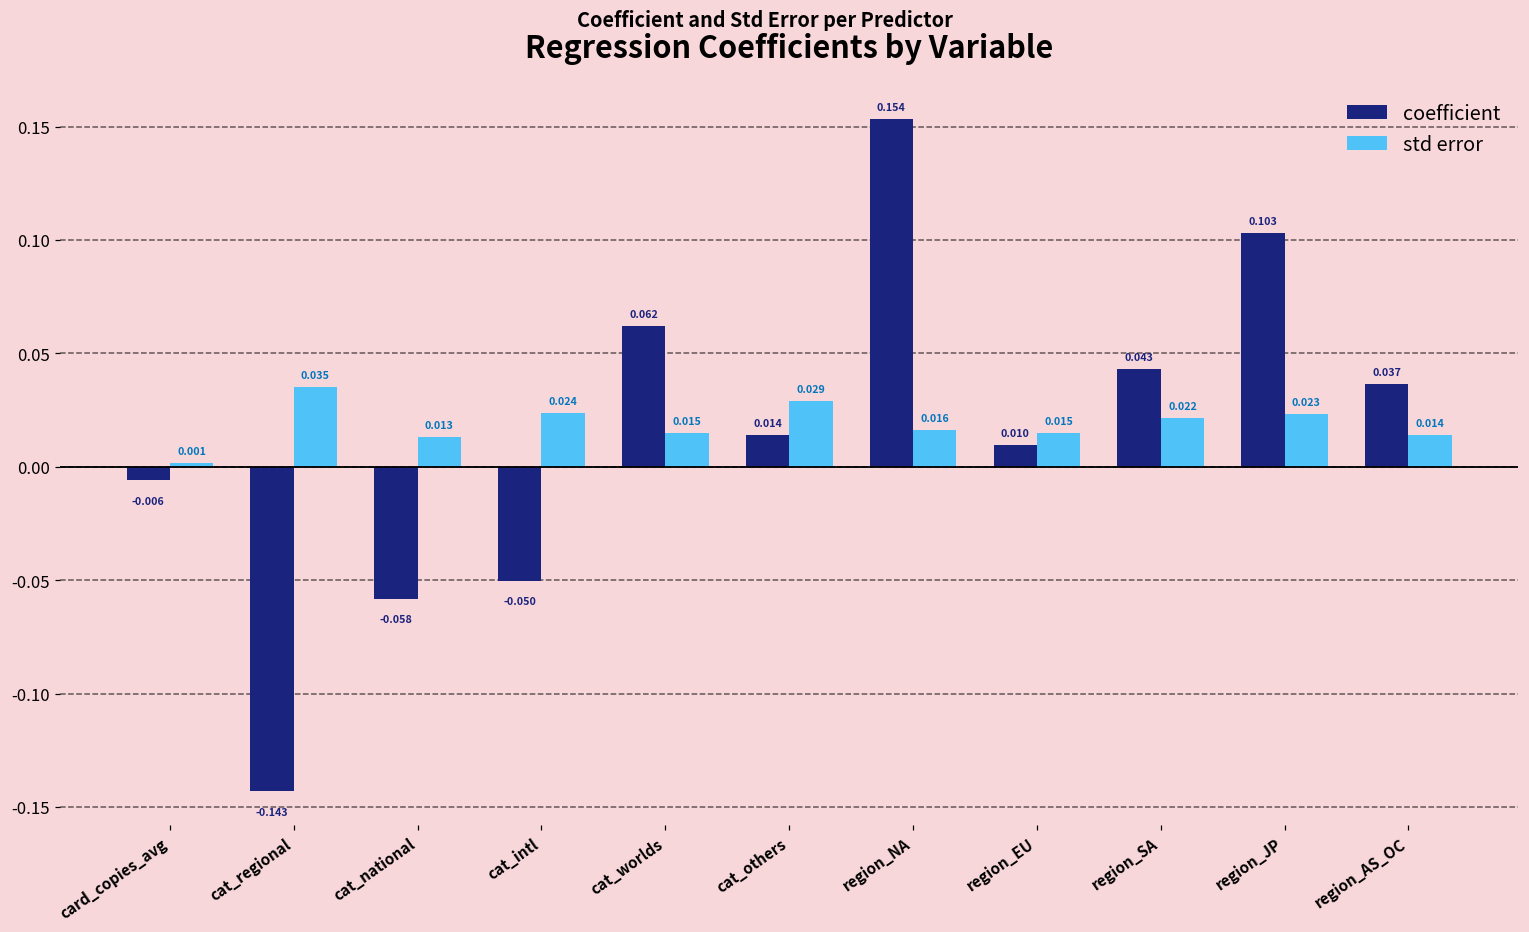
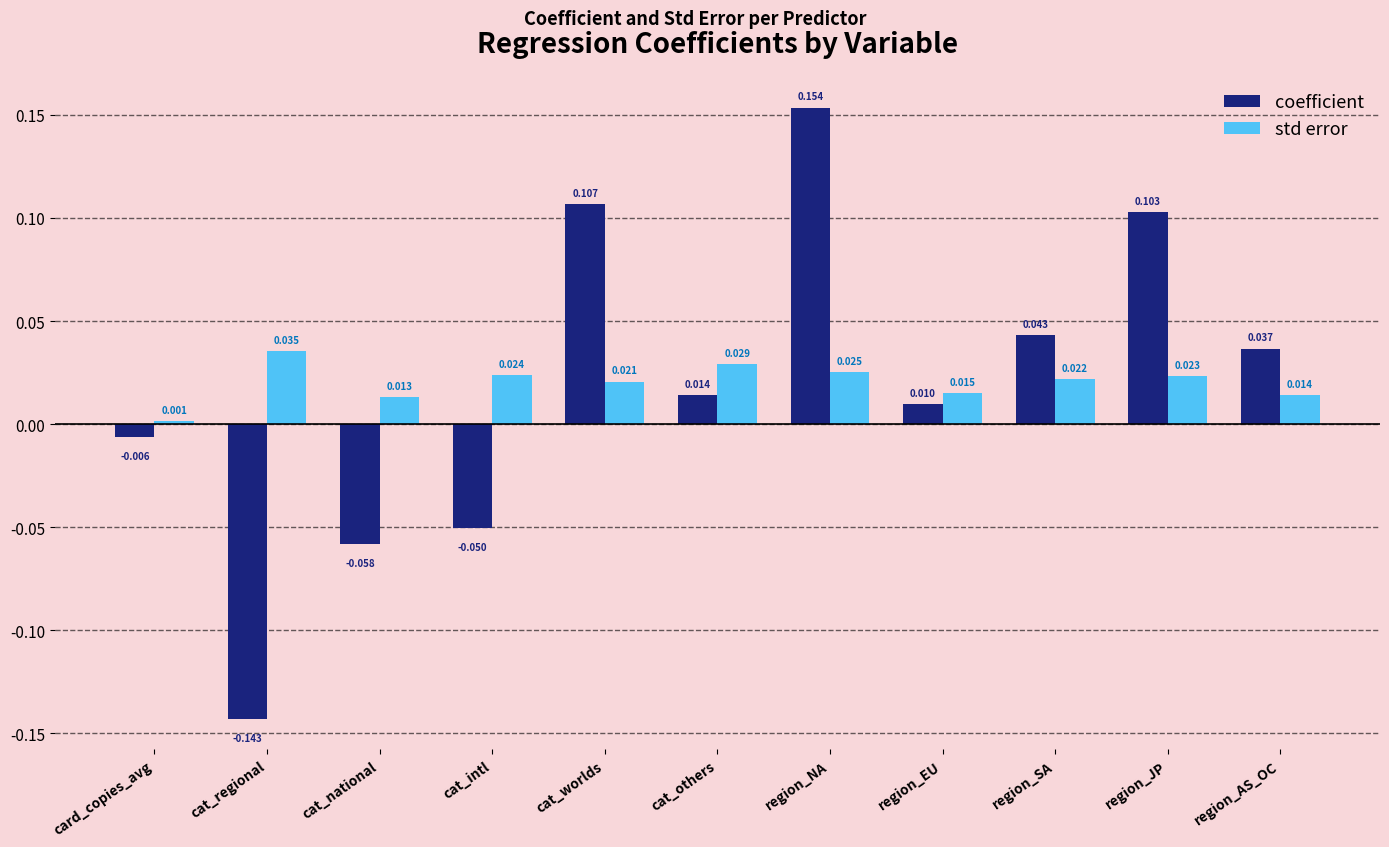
coefficient, cat_worlds: 0.062 -> 0.107
std error, cat_worlds: 0.015 -> 0.021
std error, region_NA: 0.016 -> 0.025
